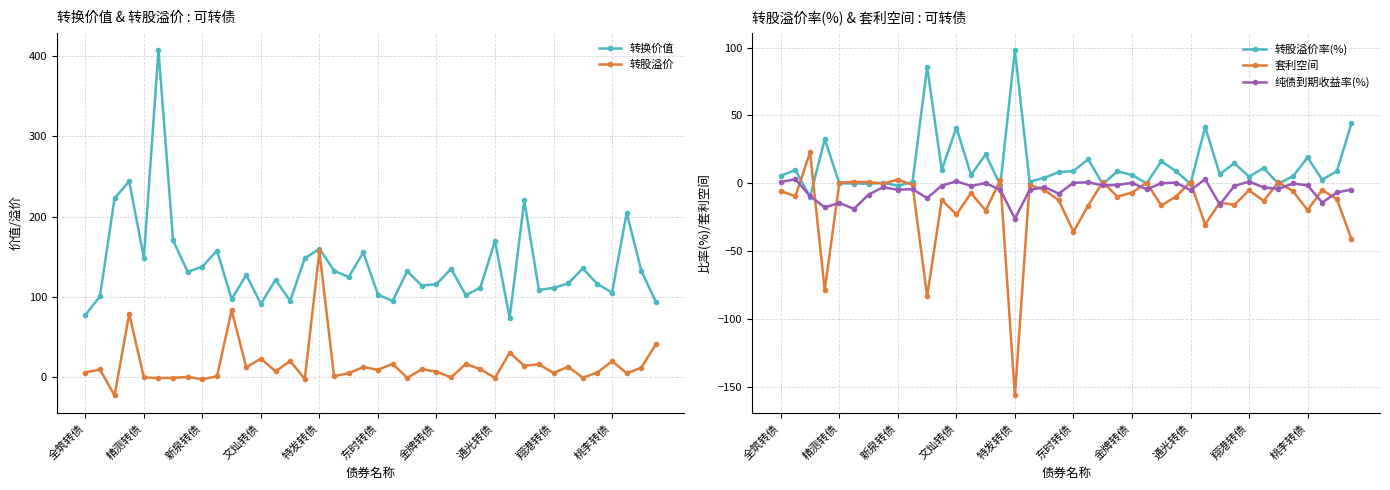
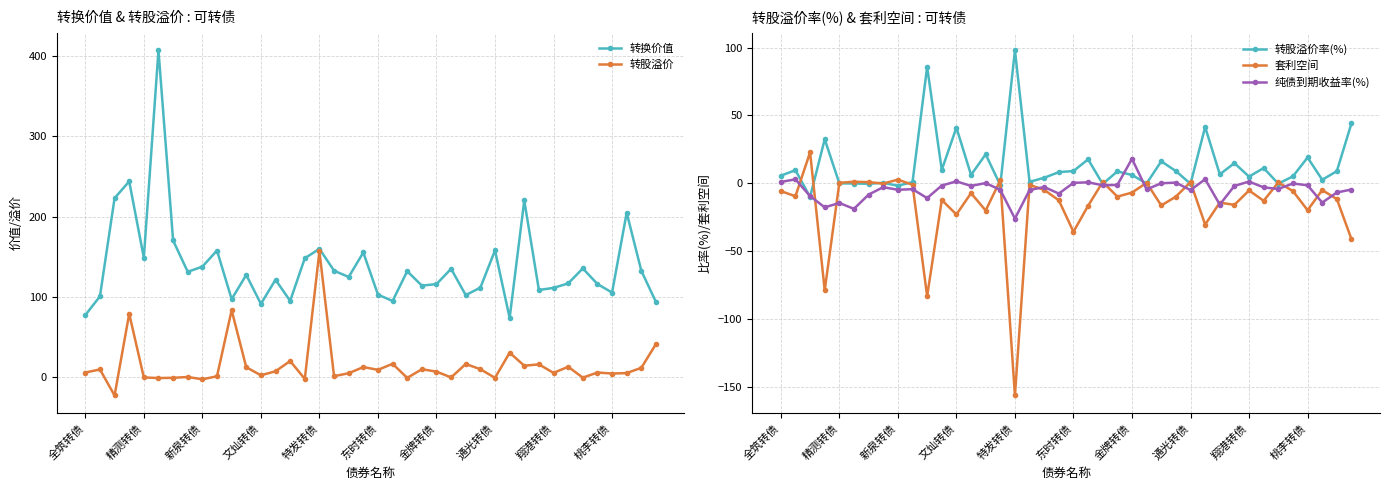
转换价值 & 转股溢价 : 可转债, 转股溢价, 文灿转债: 20 -> 0
转换价值 & 转股溢价 : 可转债, 转换价值, 通光转债: 170 -> 160
转换价值 & 转股溢价 : 可转债, 转股溢价, 桃李转债: 20 -> 0
转股溢价率(%) & 套利空间 : 可转债, 纯债到期收益率(%), 金牌转债: 0 -> 18
